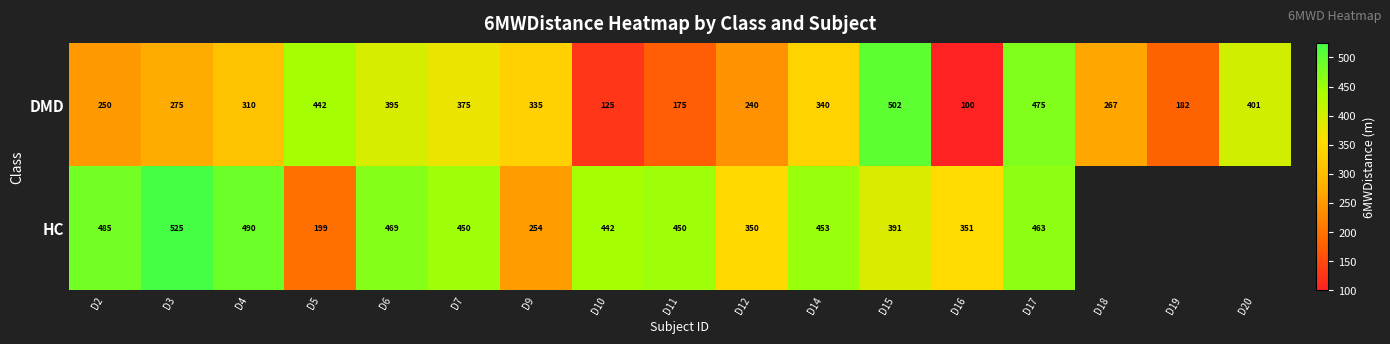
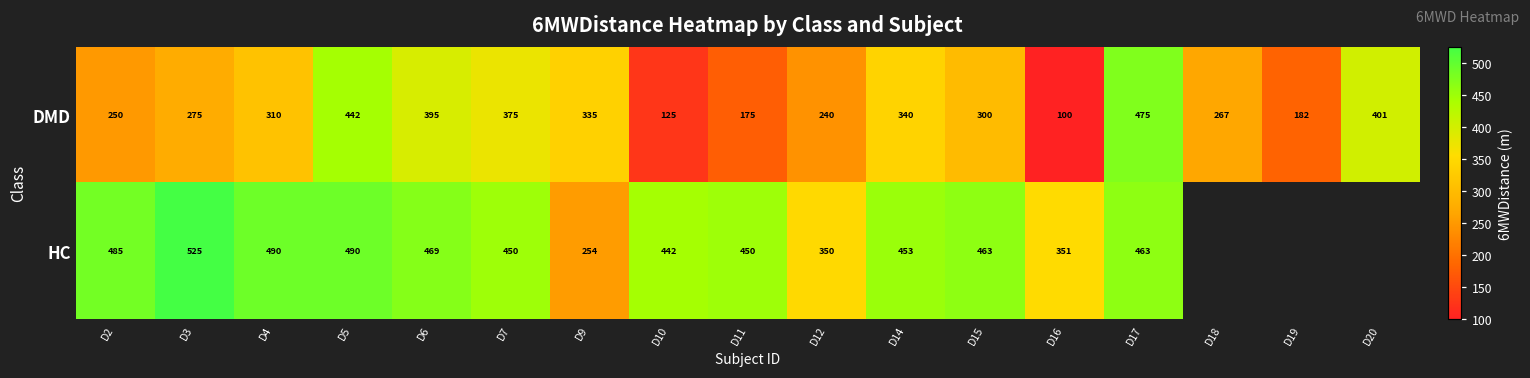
DMD, D15: 502 -> 300
HC, D5: 199 -> 490
HC, D15: 391 -> 463
